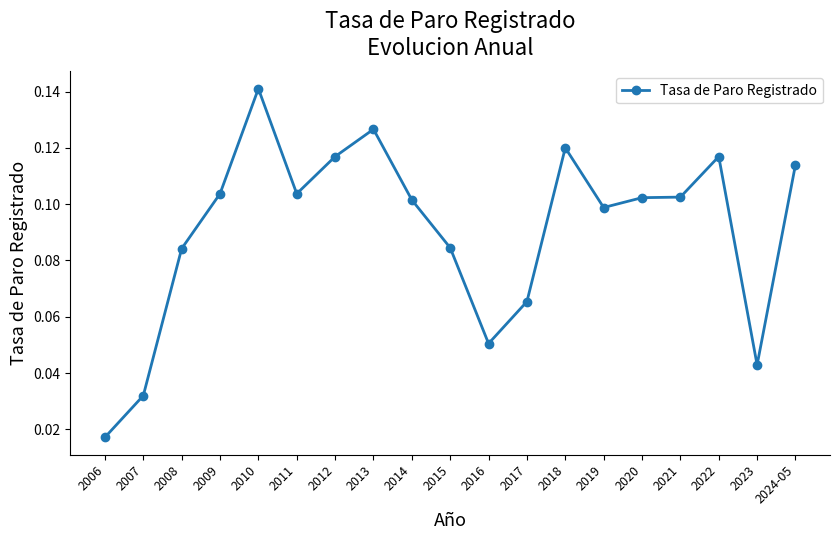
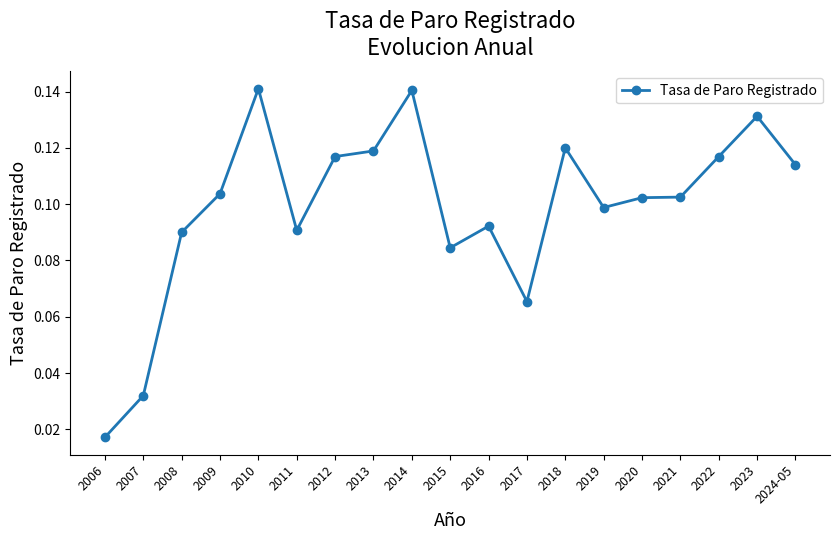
2008: 0.084 -> 0.090
2011: 0.104 -> 0.091
2013: 0.127 -> 0.119
2014: 0.102 -> 0.140
2016: 0.051 -> 0.092
2023: 0.043 -> 0.131
